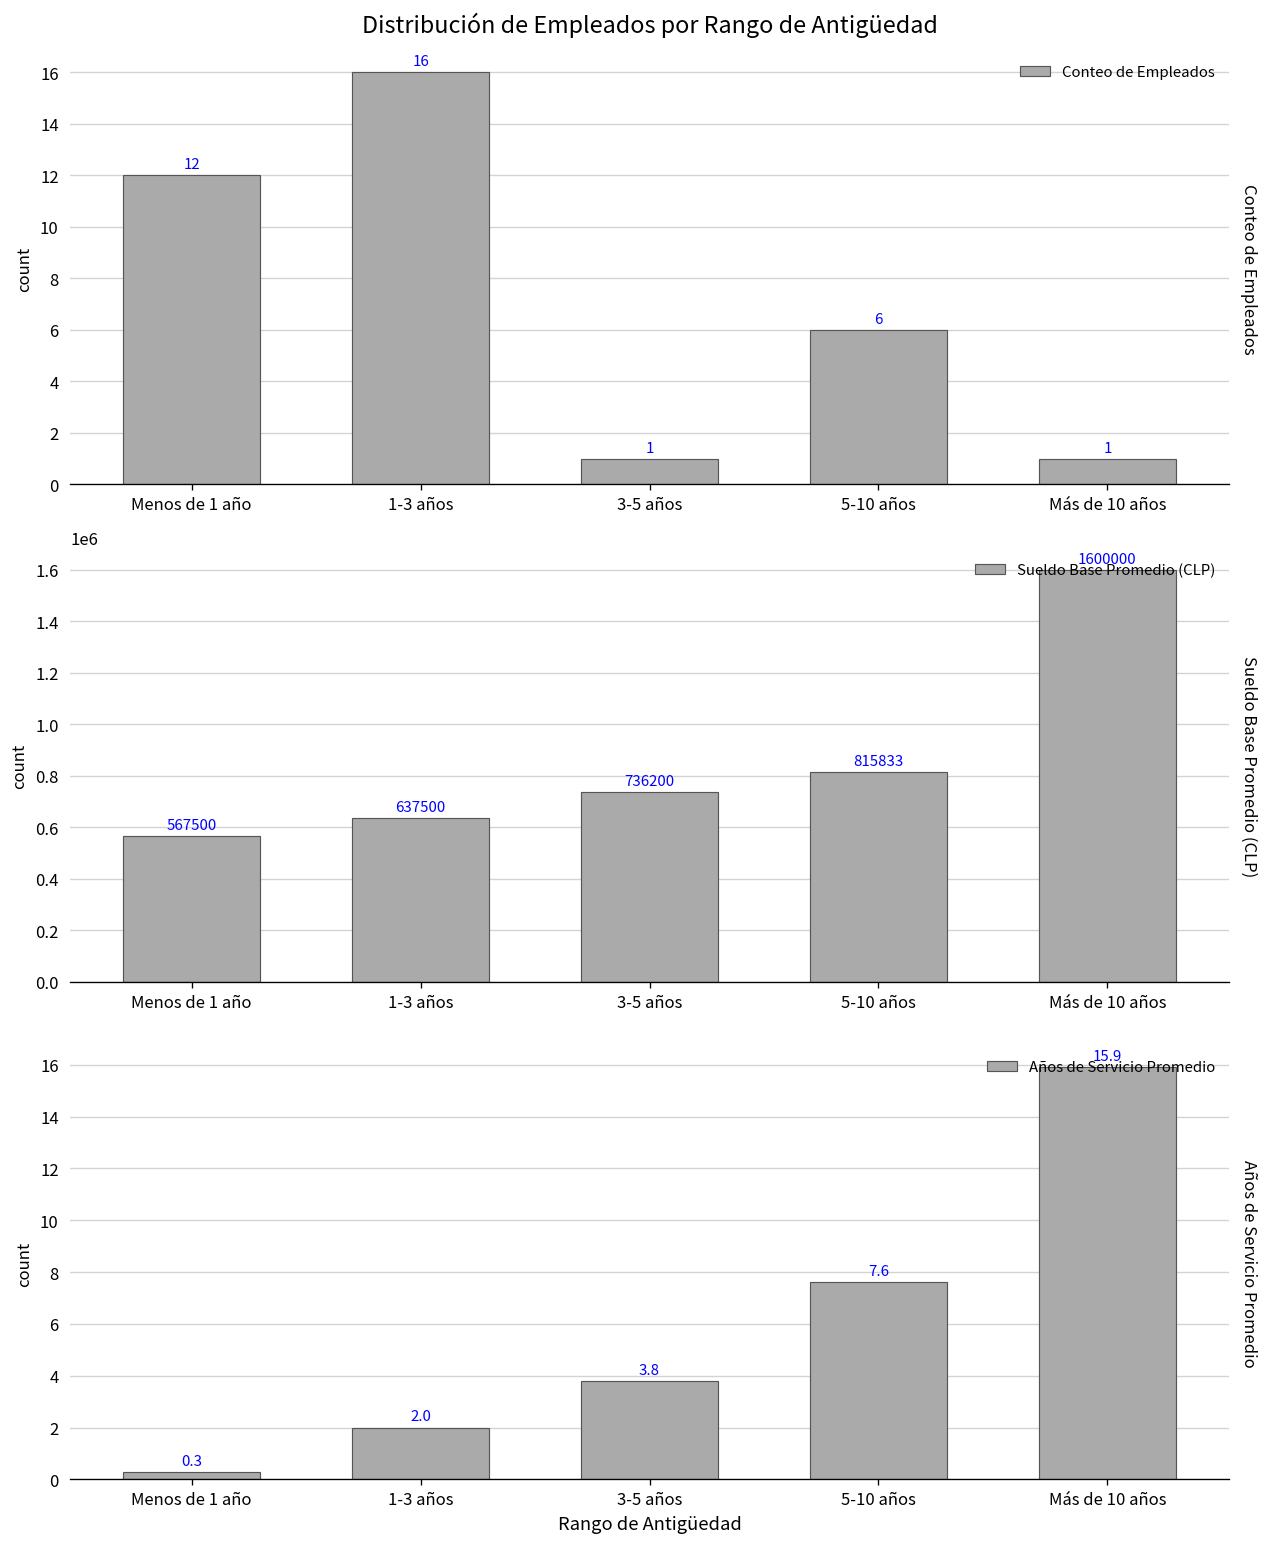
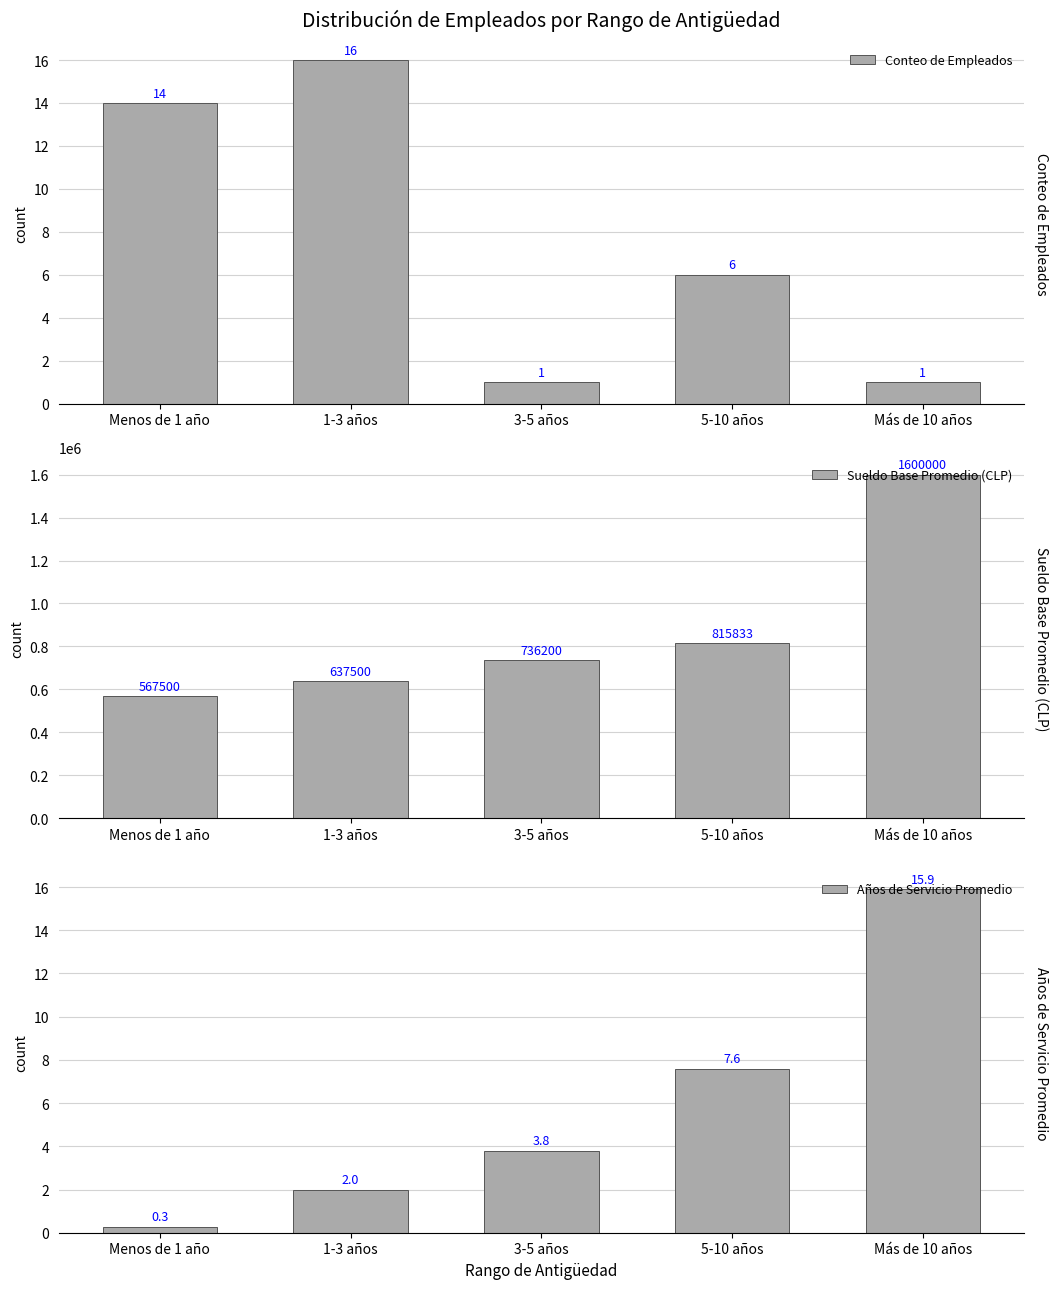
Distribución de Empleados por Rango de Antigüedad, Menos de 1 año: 12 -> 14
